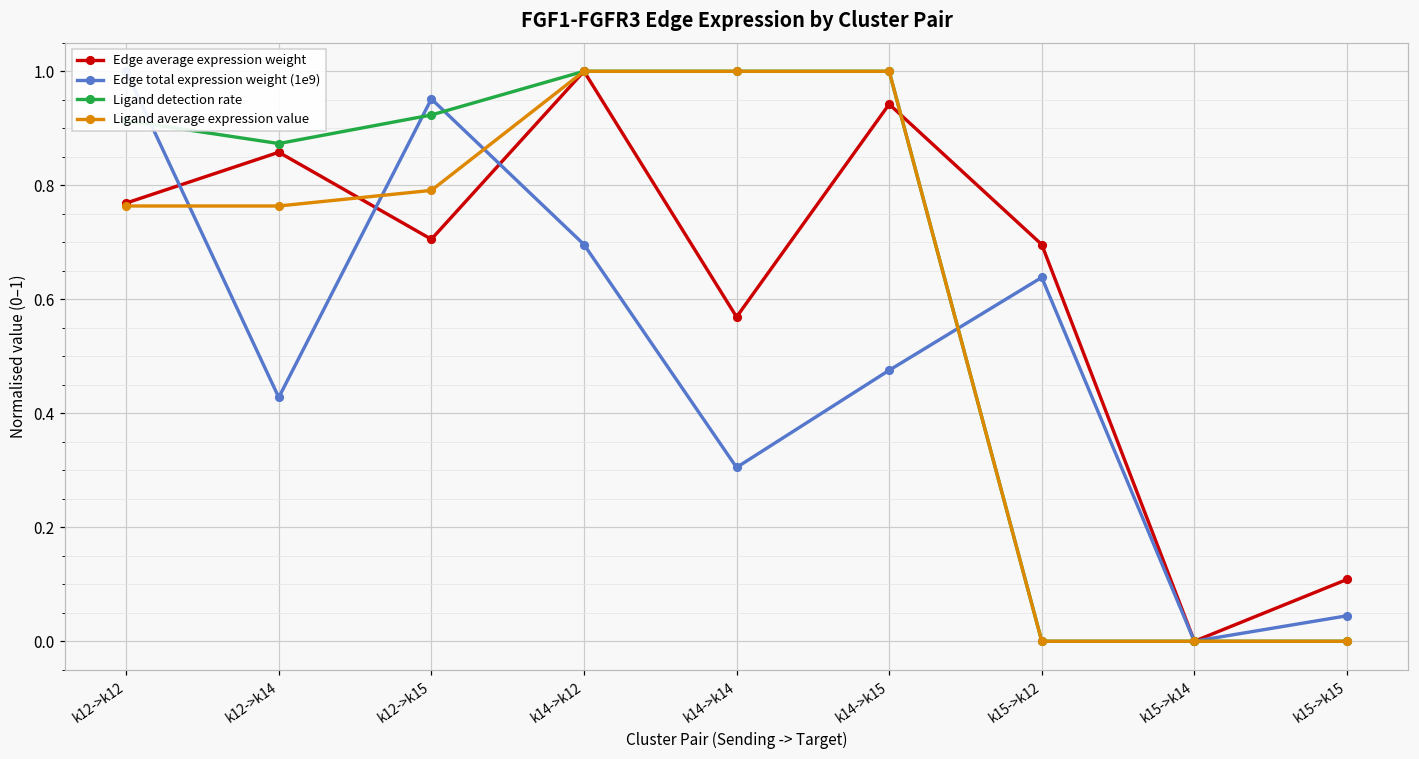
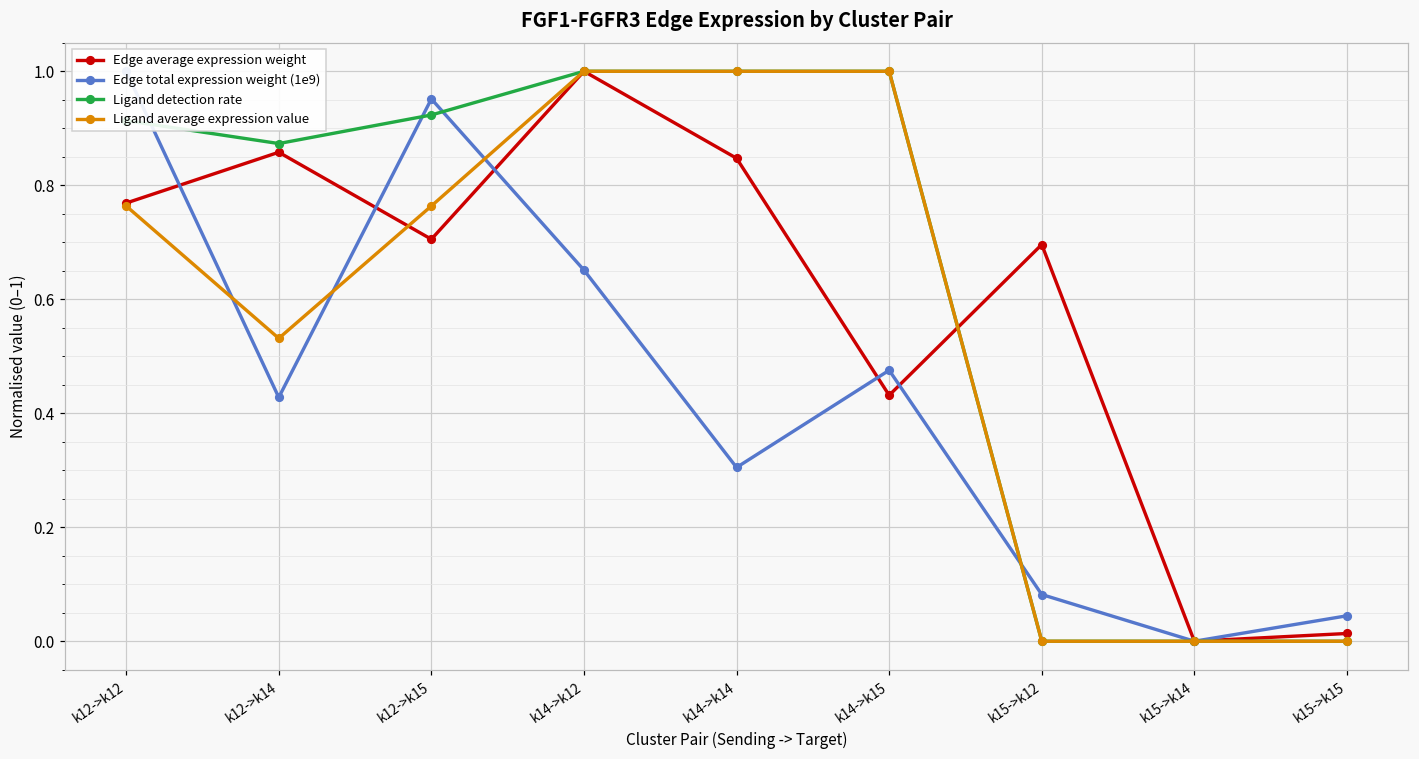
Ligand average expression value, k12->k14: 0.76 -> 0.53
Ligand average expression value, k12->k15: 0.79 -> 0.76
Edge total expression weight (1e9), k14->k12: 0.70 -> 0.65
Edge average expression weight, k14->k14: 0.57 -> 0.85
Edge average expression weight, k14->k15: 0.94 -> 0.43
Edge total expression weight (1e9), k15->k12: 0.64 -> 0.08
Edge average expression weight, k15->k15: 0.11 -> 0.01
